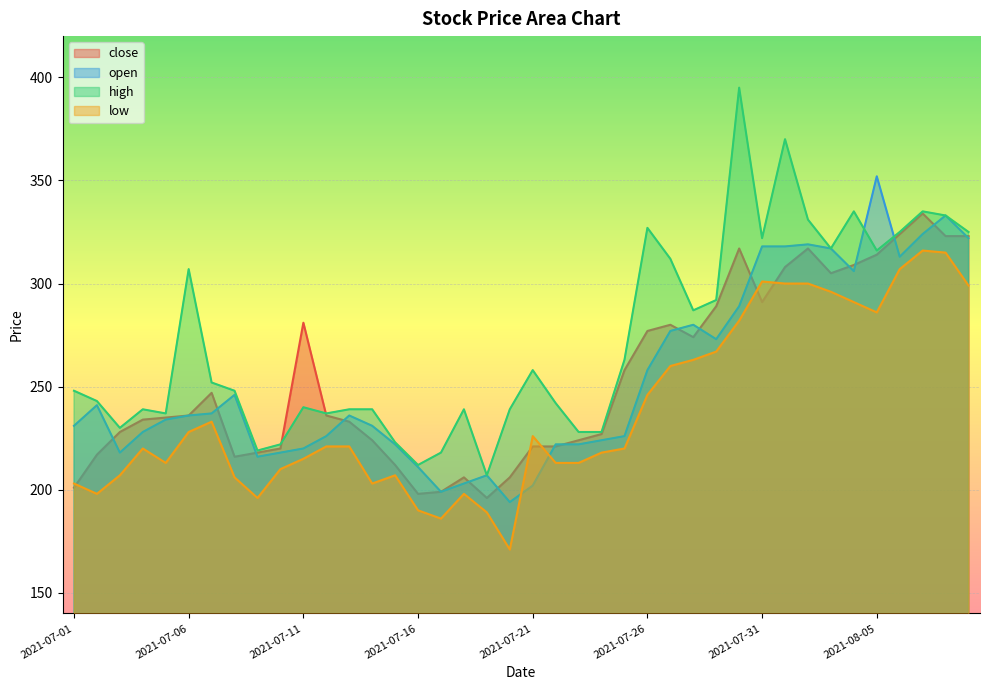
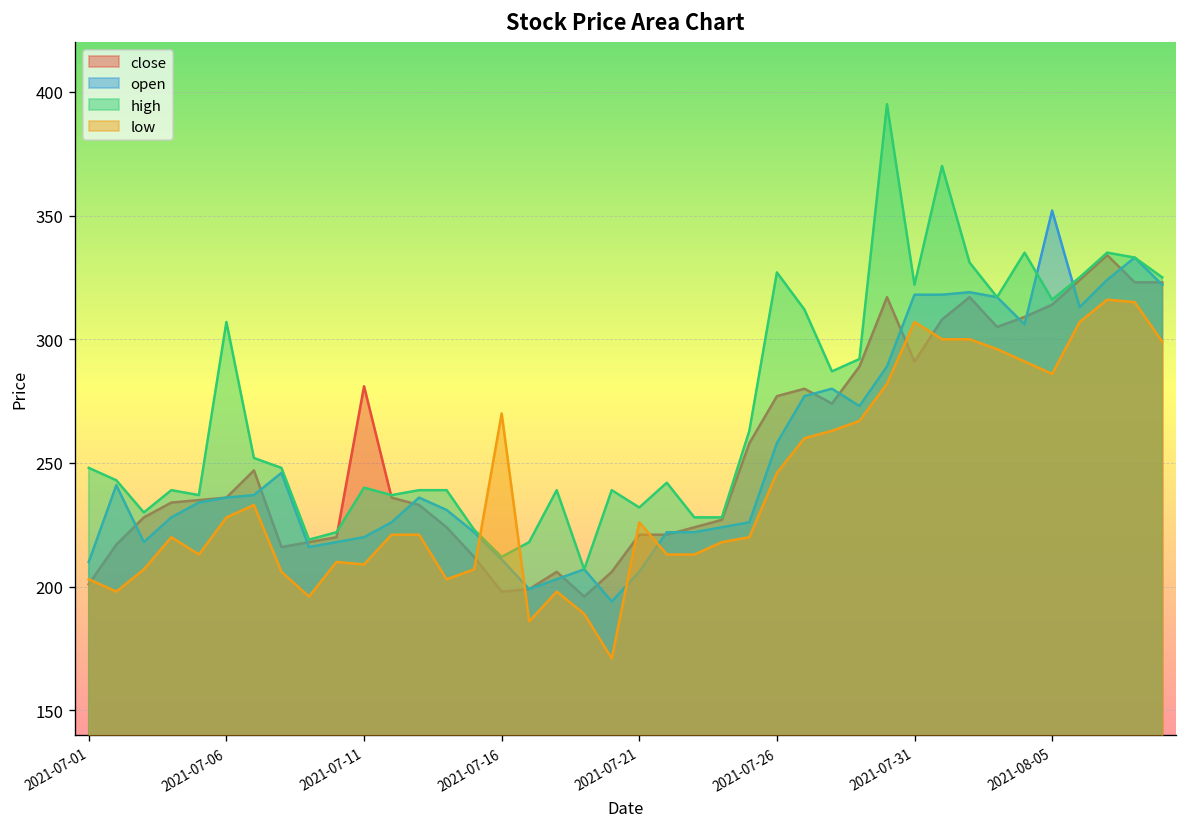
open, 2021-07-01: 231 -> 210
low, 2021-07-11: 215 -> 209
low, 2021-07-16: 190 -> 270
open, 2021-07-21: 202 -> 206
high, 2021-07-21: 258 -> 232
low, 2021-07-31: 301 -> 307
